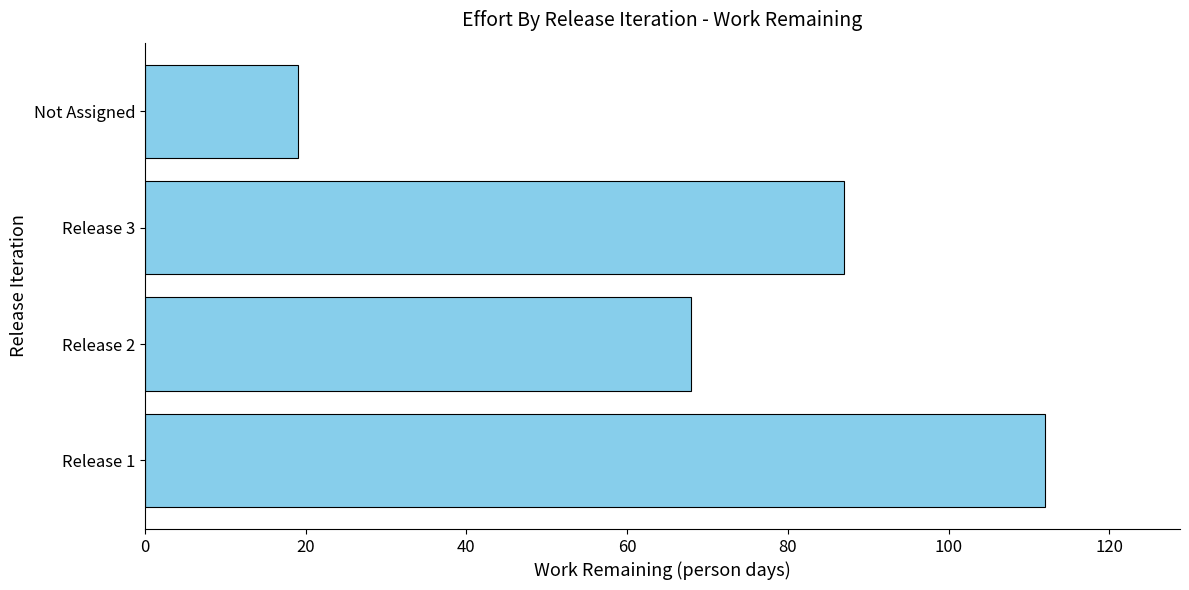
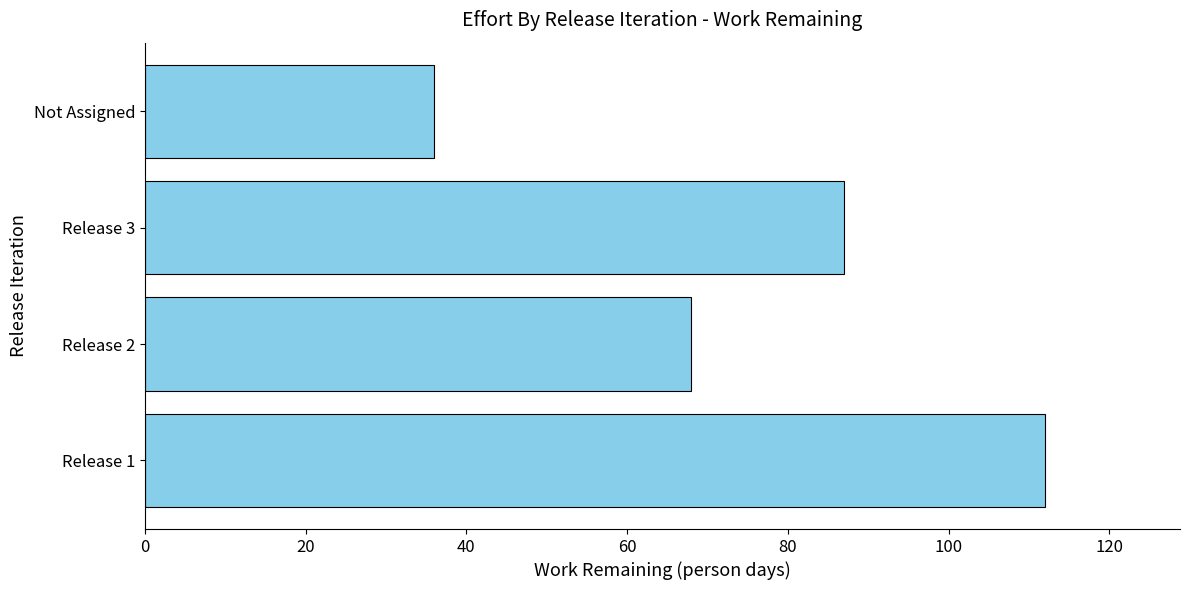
Not Assigned: 19 -> 36
